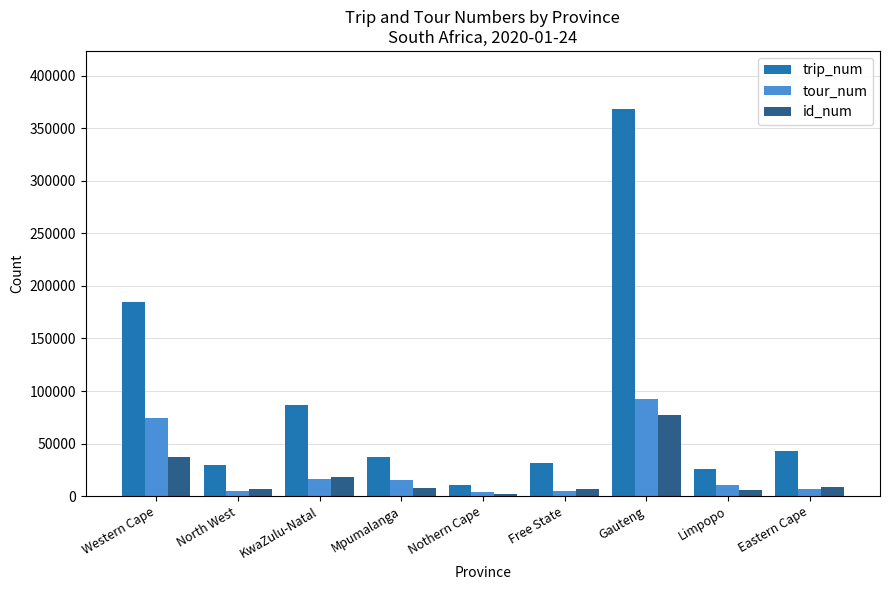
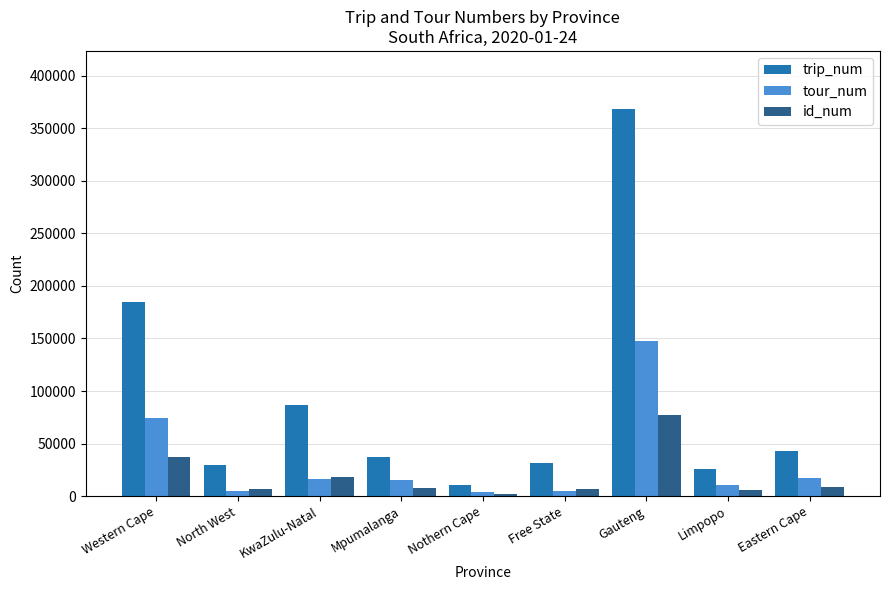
tour_num, Gauteng: 92000 -> 148000
tour_num, Eastern Cape: 7000 -> 17000
